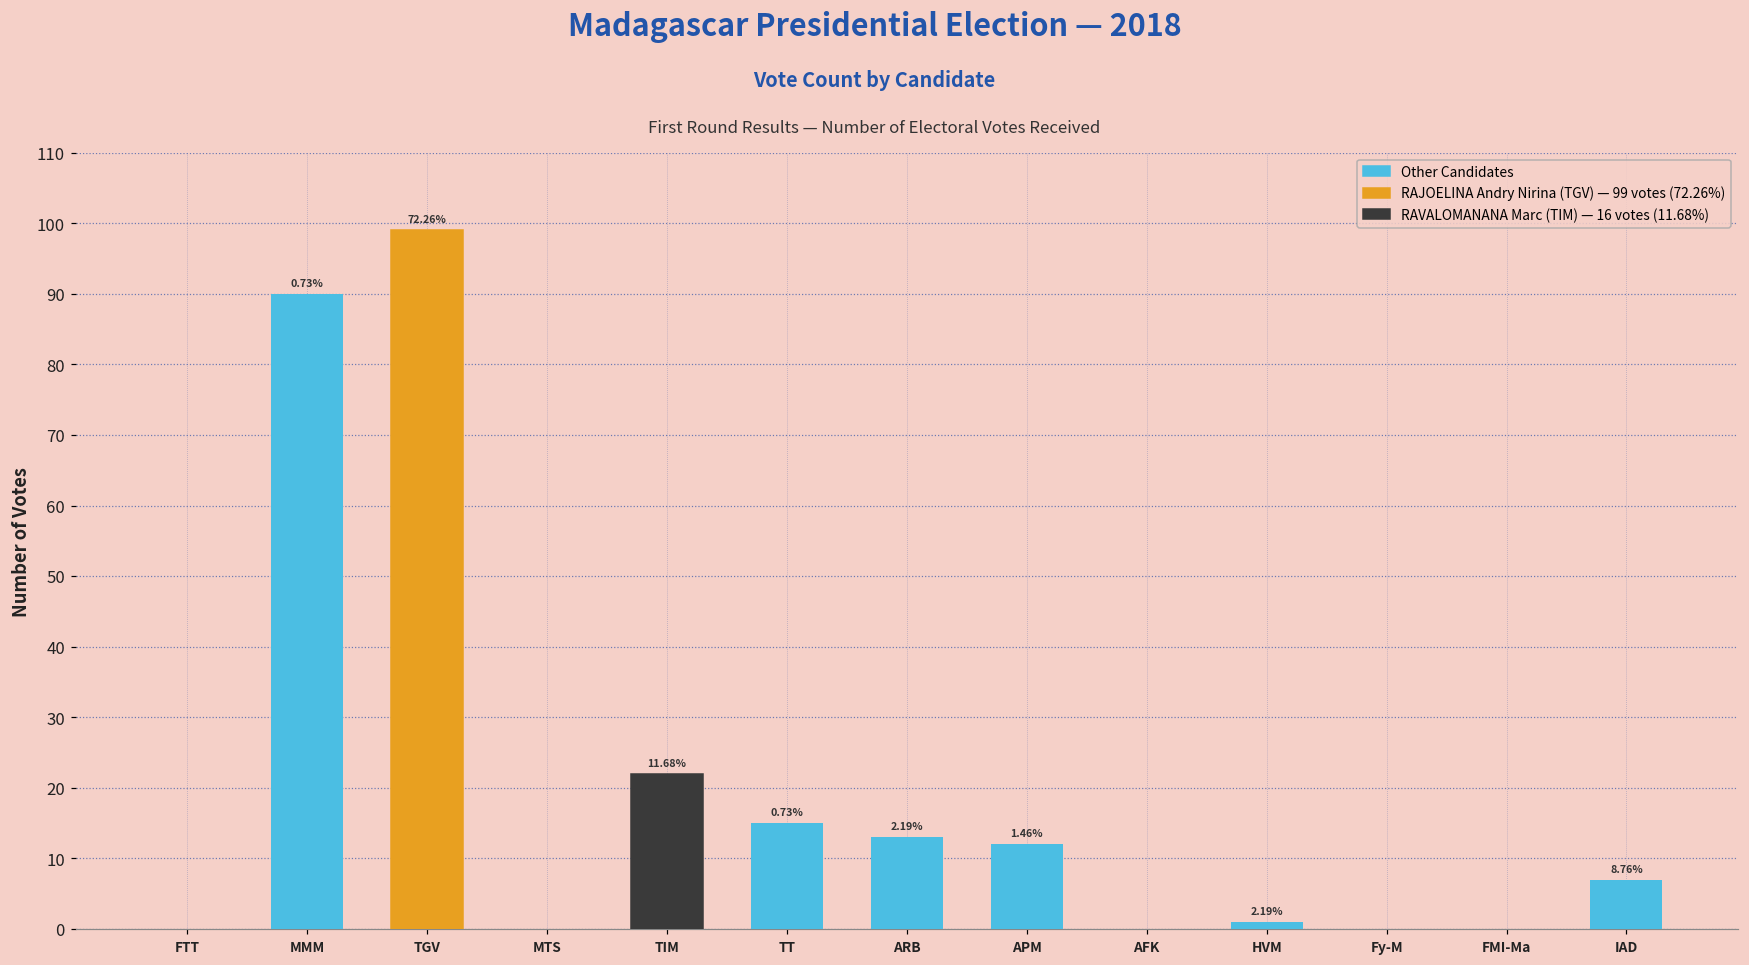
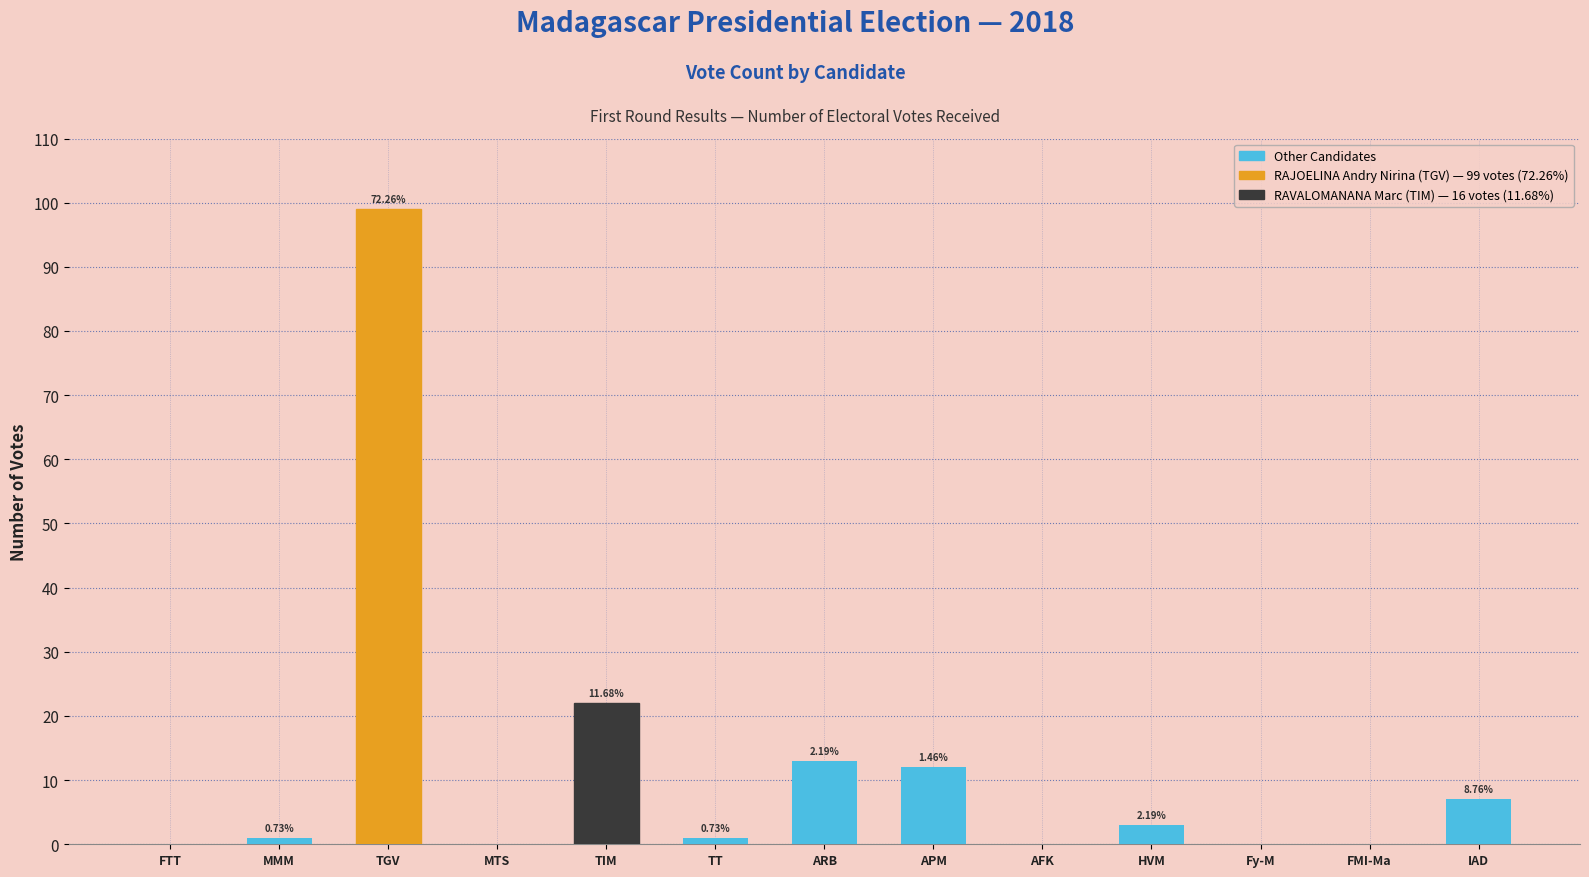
MMM: 90 -> 1
TT: 15 -> 1
HVM: 1 -> 3
